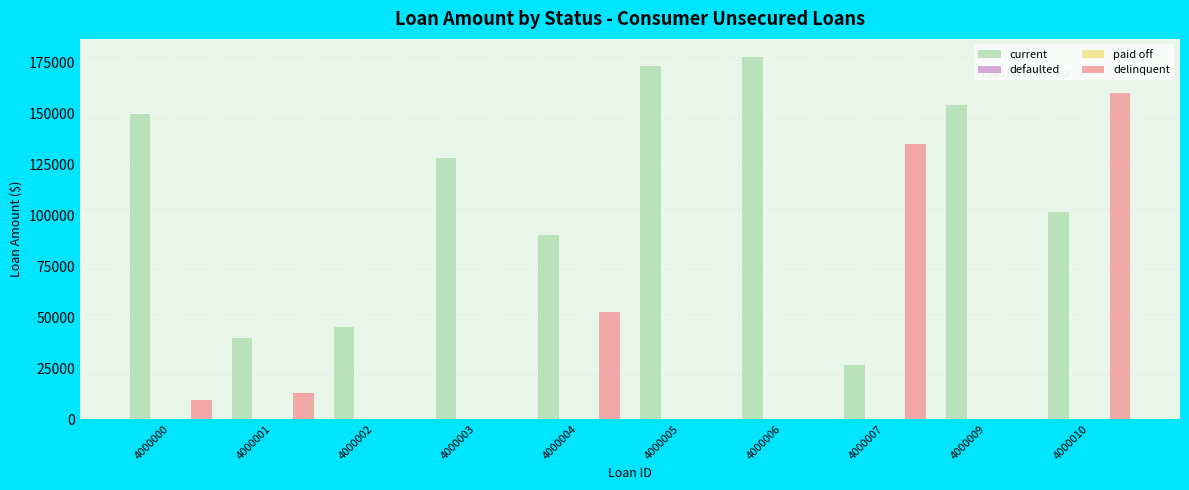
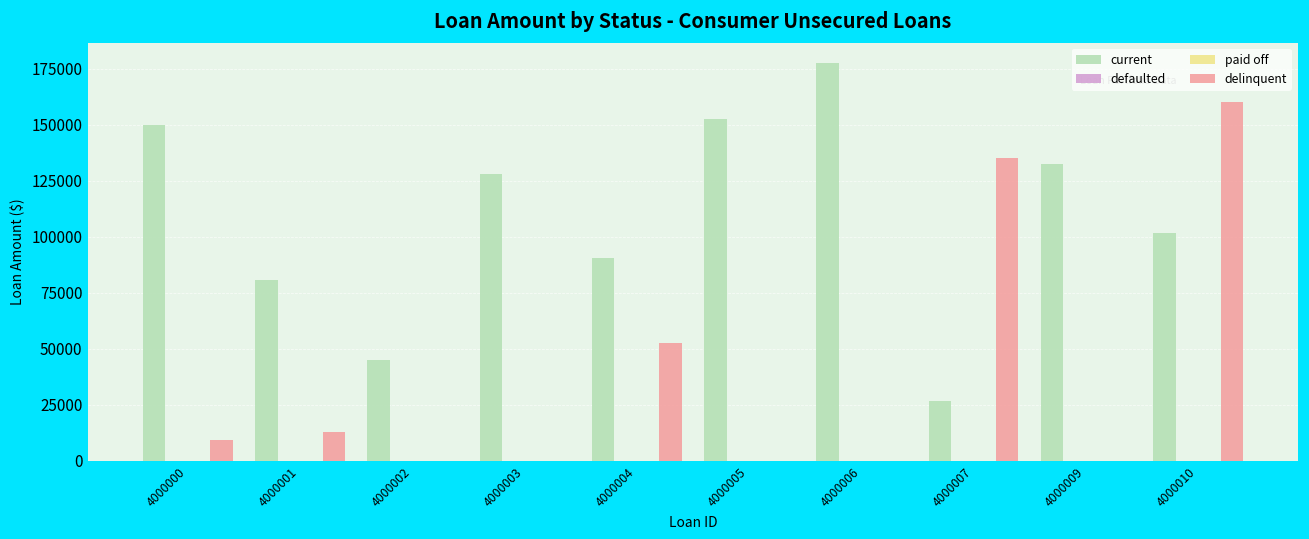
current, 4000001: 40000 -> 81000
current, 4000005: 173000 -> 153000
current, 4000009: 154000 -> 132000
